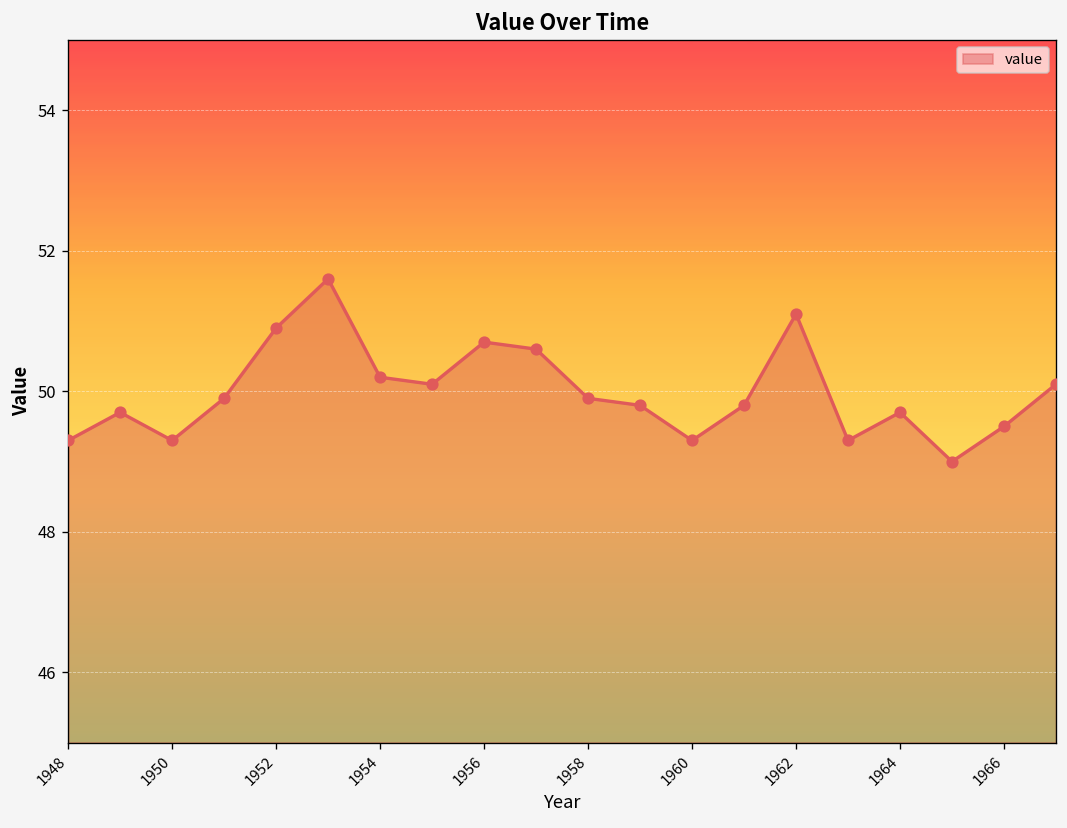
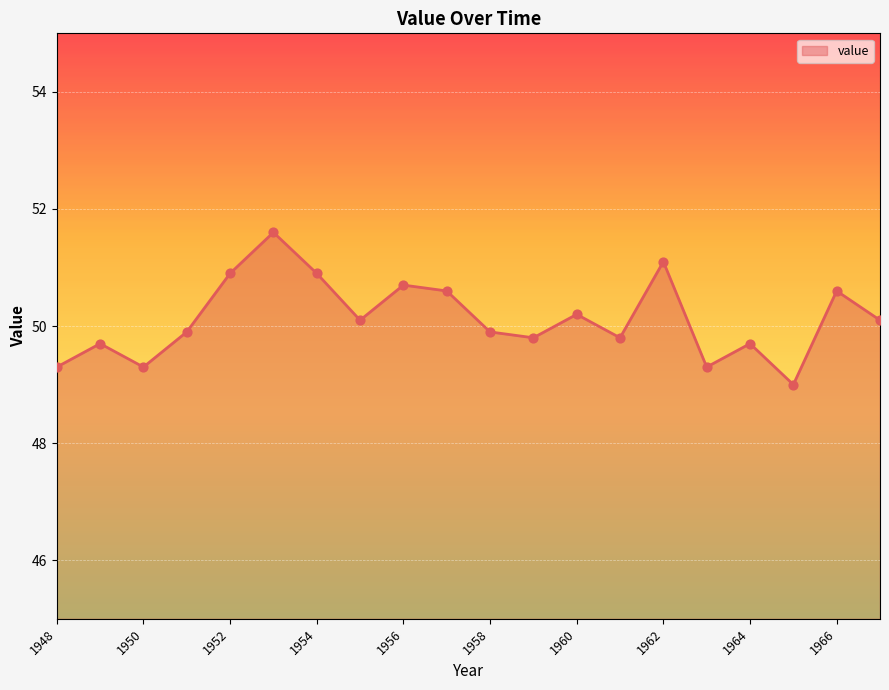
1954: 50.2 -> 50.9
1960: 49.3 -> 50.2
1966: 49.5 -> 50.6
